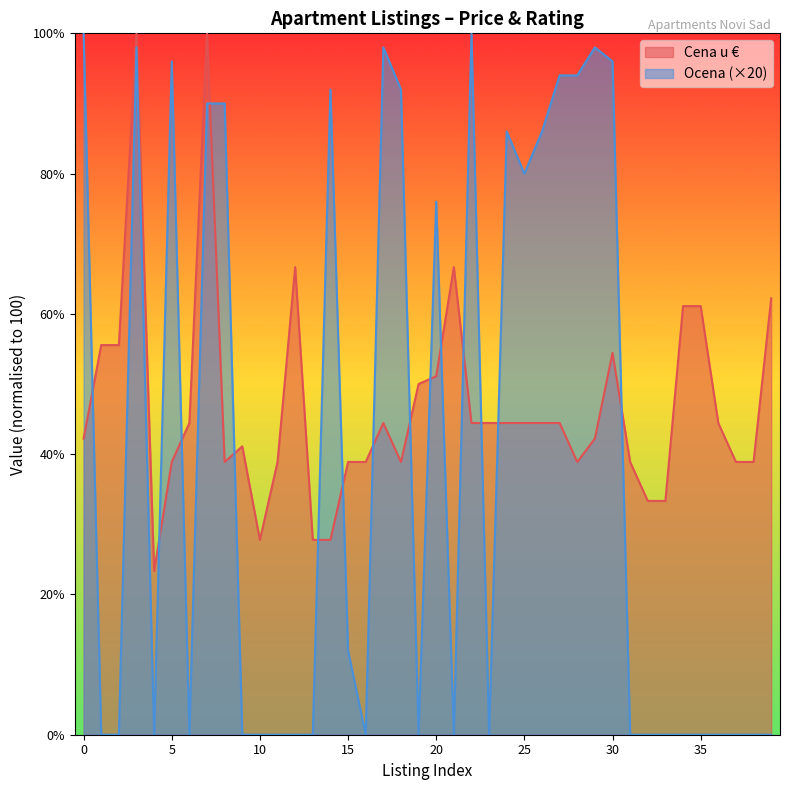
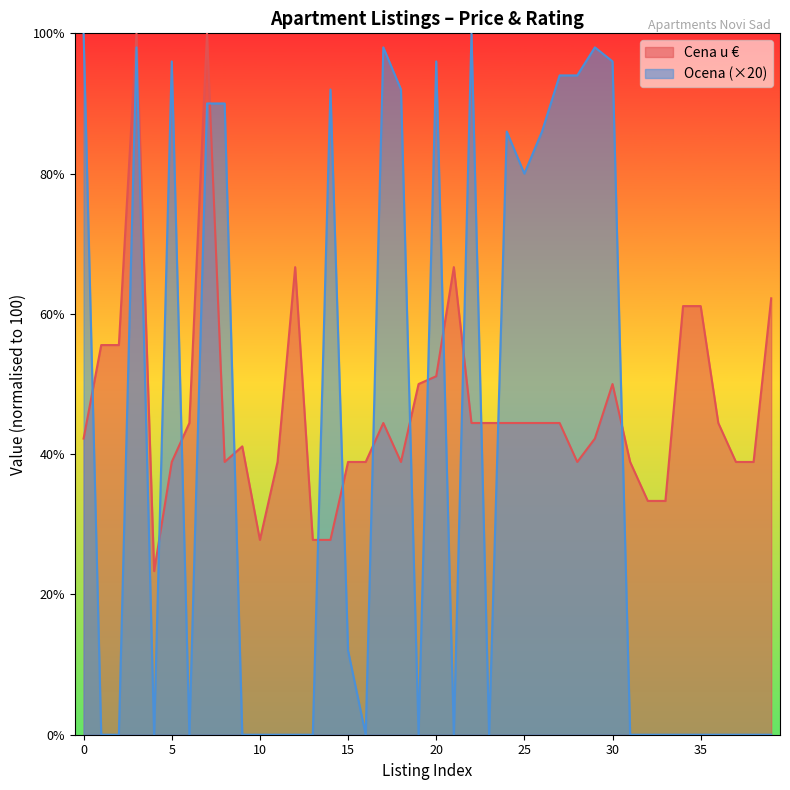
Ocena (×20), 20: 76% -> 96%
Cena u €, 30: 54% -> 50%
